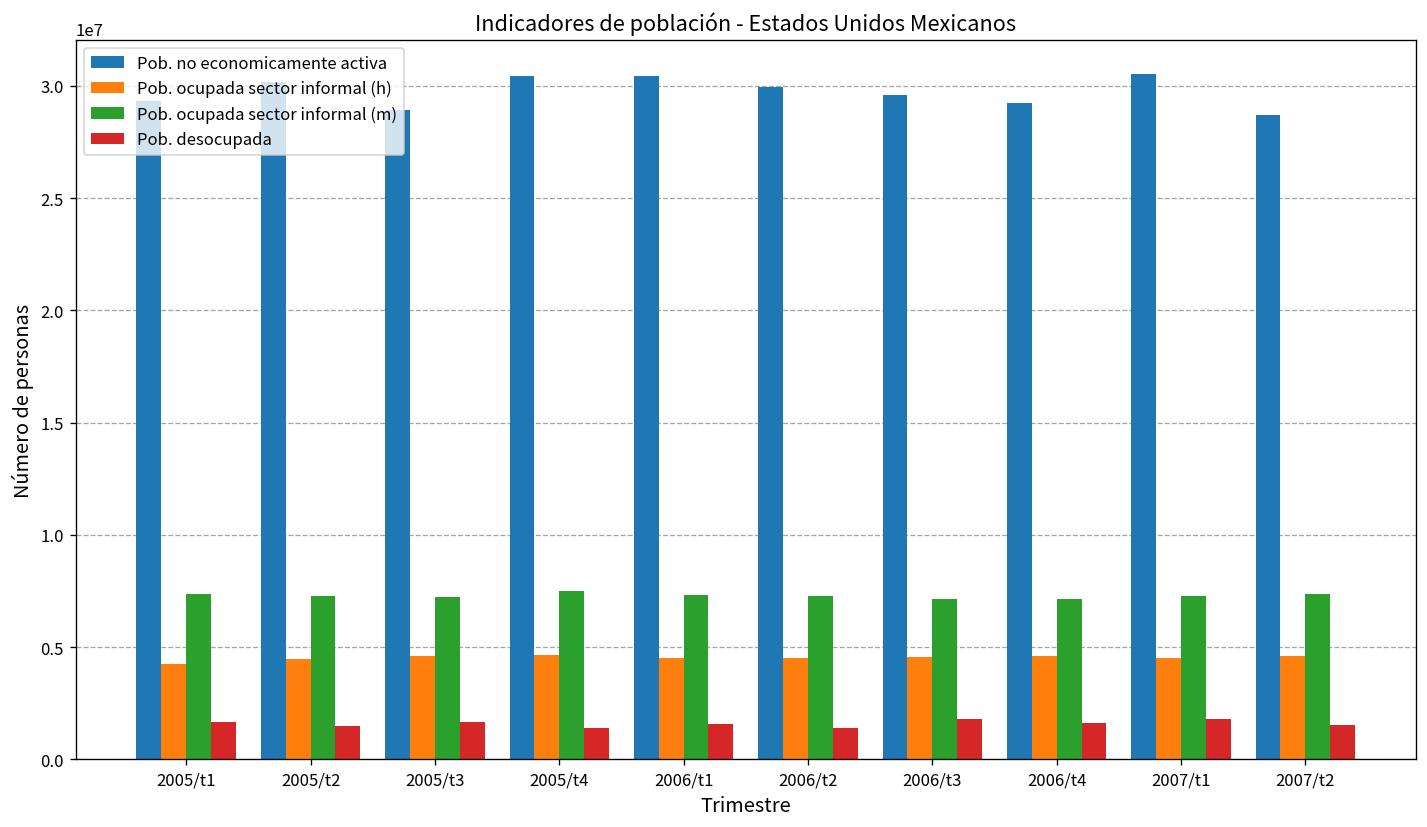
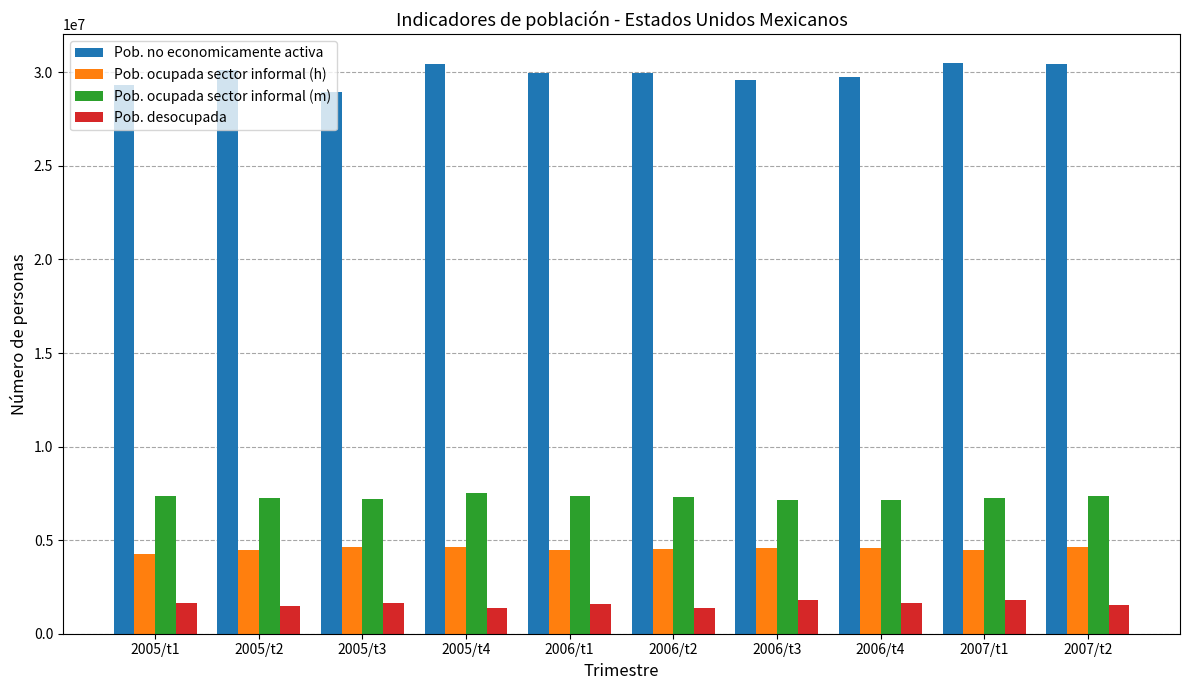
Pob. no economicamente activa, 2006/t1: 30400000 -> 30000000
Pob. no economicamente activa, 2006/t4: 29200000 -> 29800000
Pob. no economicamente activa, 2007/t2: 28700000 -> 30500000
